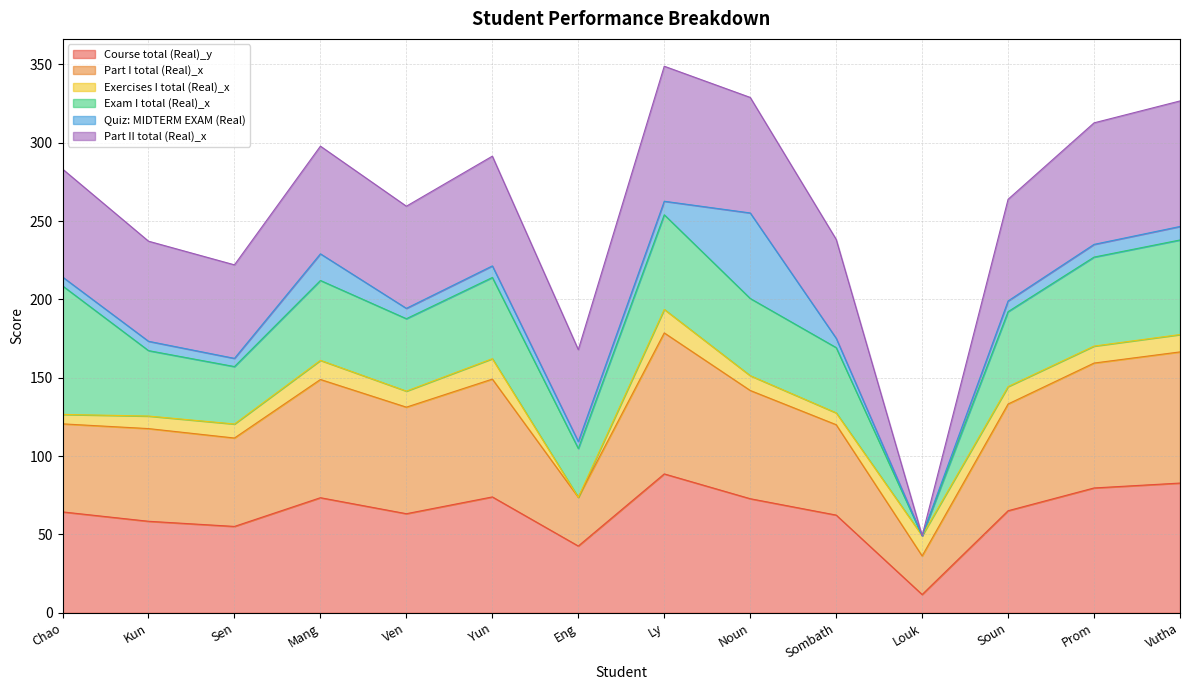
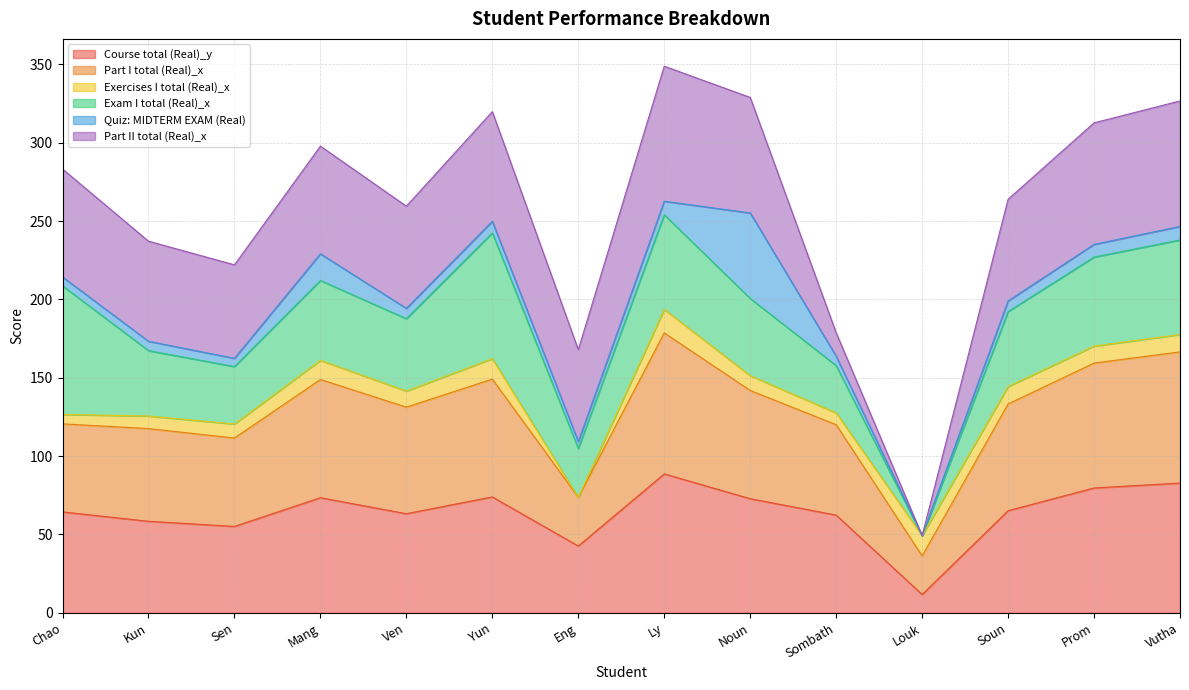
Exam I total (Real)_x, Yun: 52 -> 80
Exam I total (Real)_x, Sombath: 42 -> 30
Part II total (Real)_x, Sombath: 63 -> 15
